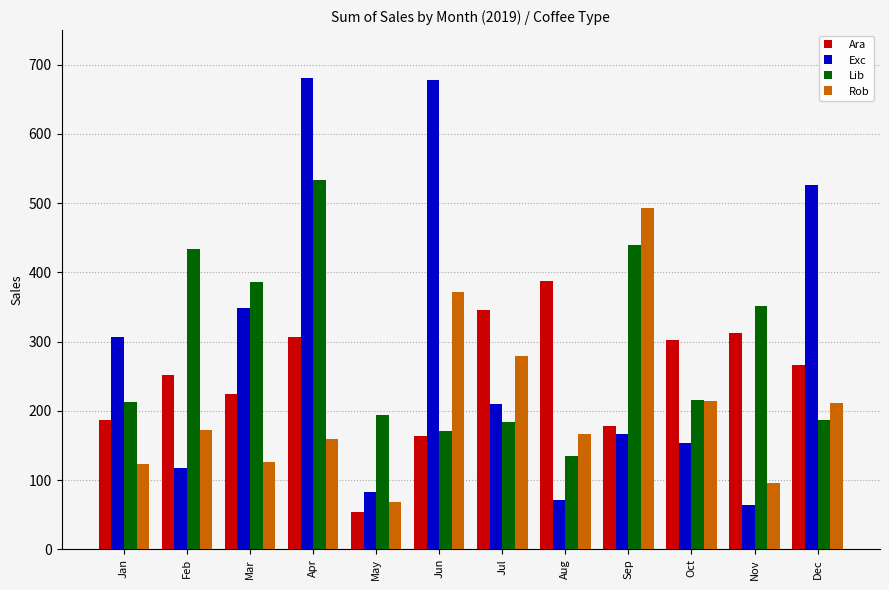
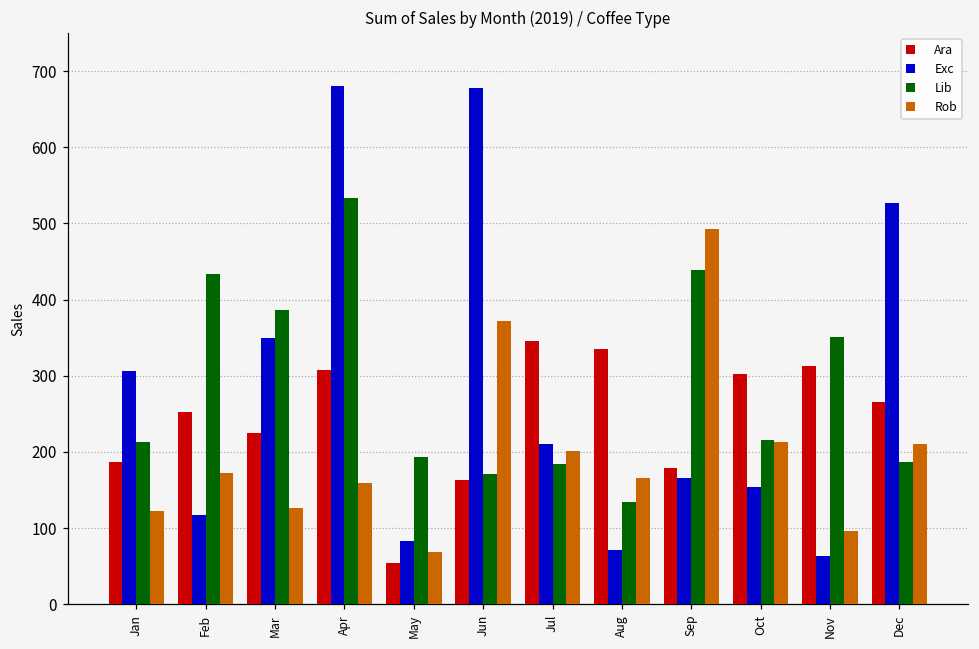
Rob, Jul: 280 -> 200
Ara, Aug: 390 -> 330
